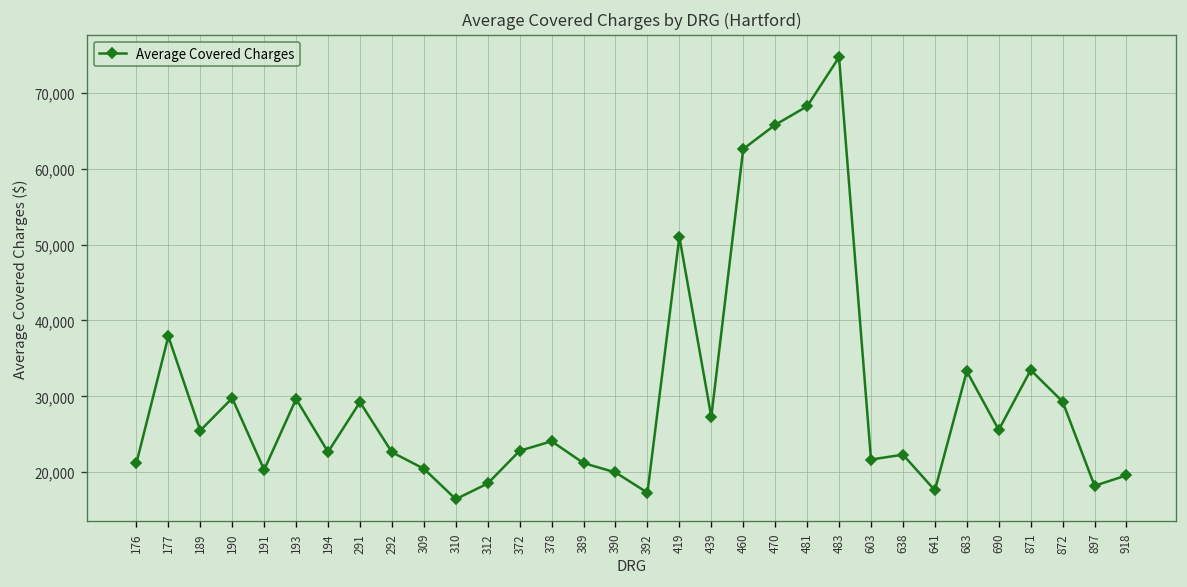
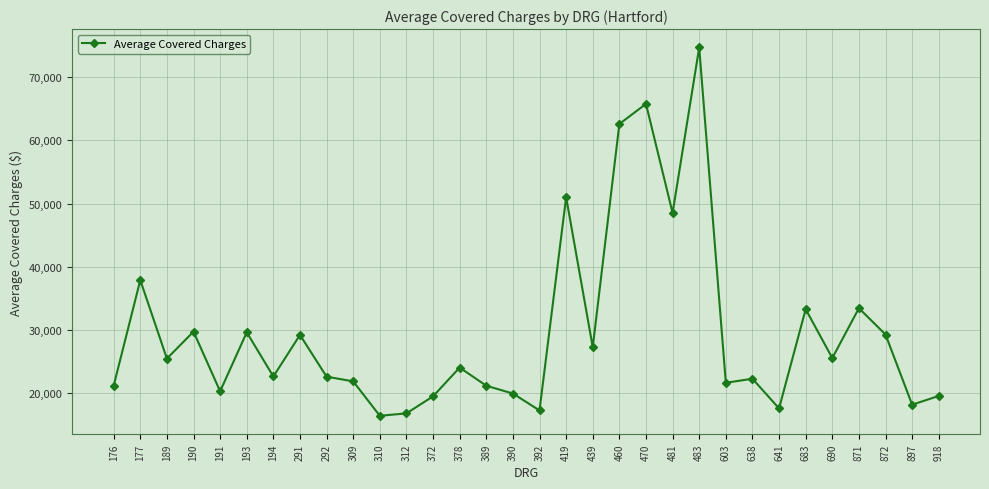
309: 20,000 -> 22,000
312: 19,000 -> 17,000
372: 23,000 -> 20,000
481: 68,000 -> 49,000
